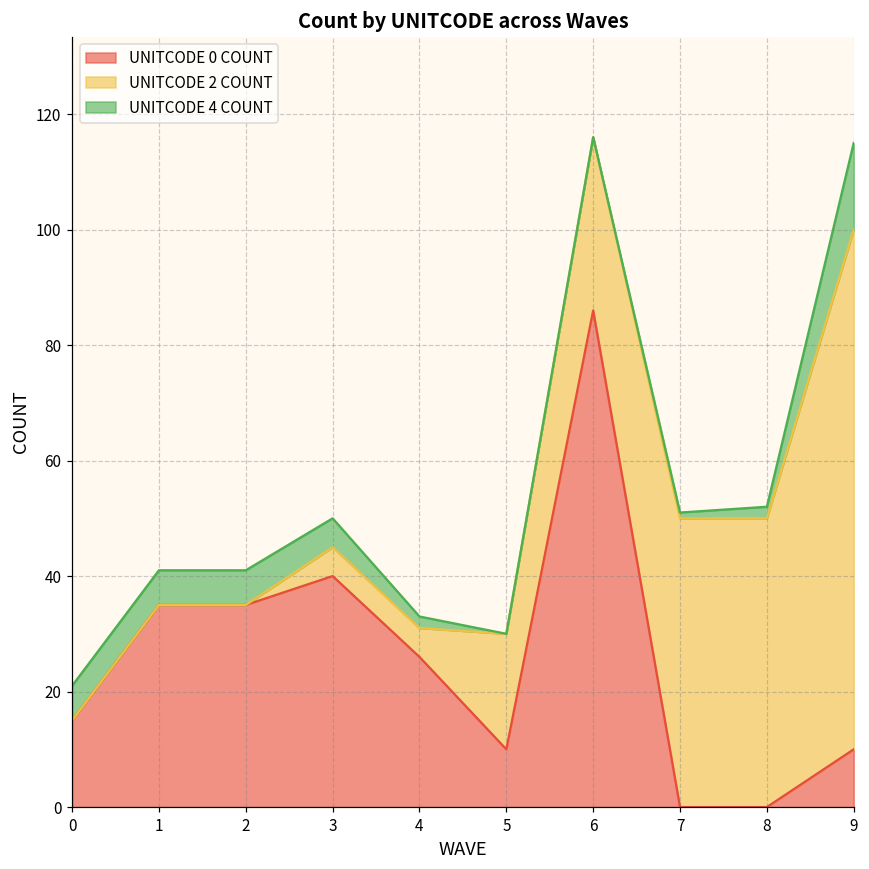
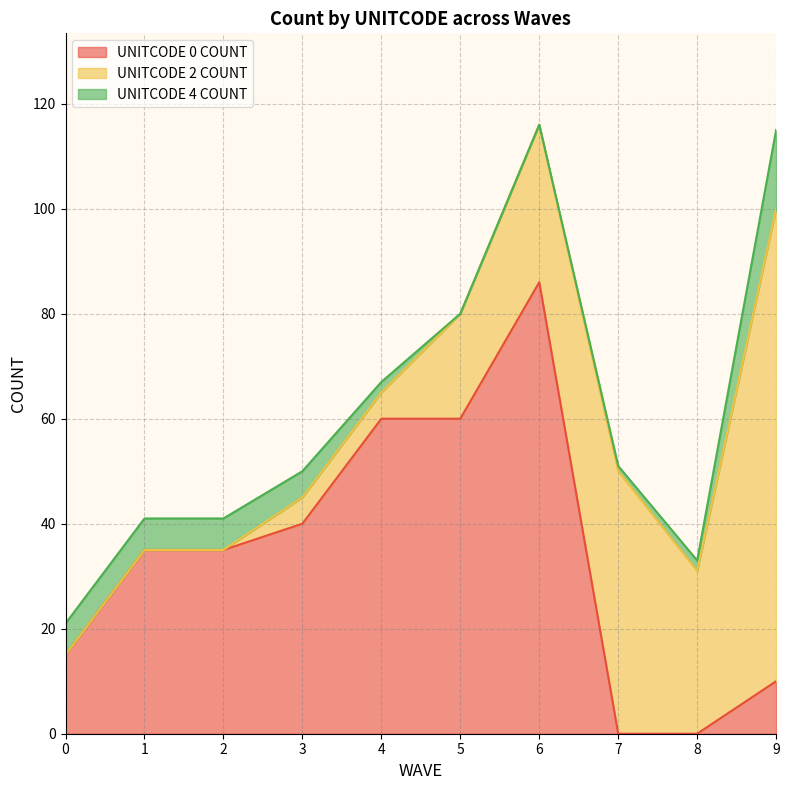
UNITCODE 0 COUNT, 4: 26 -> 60
UNITCODE 0 COUNT, 5: 10 -> 60
UNITCODE 2 COUNT, 8: 50 -> 31
